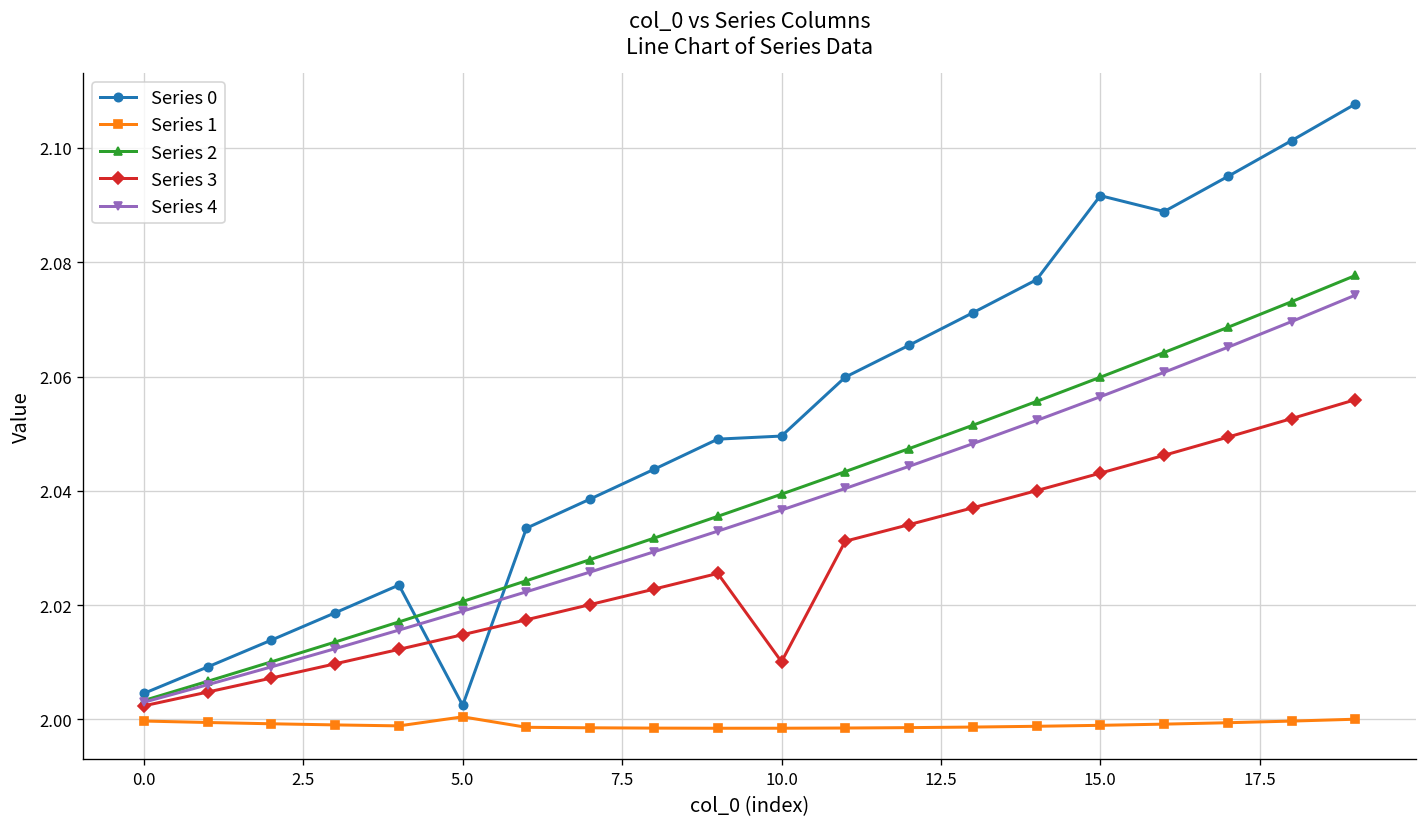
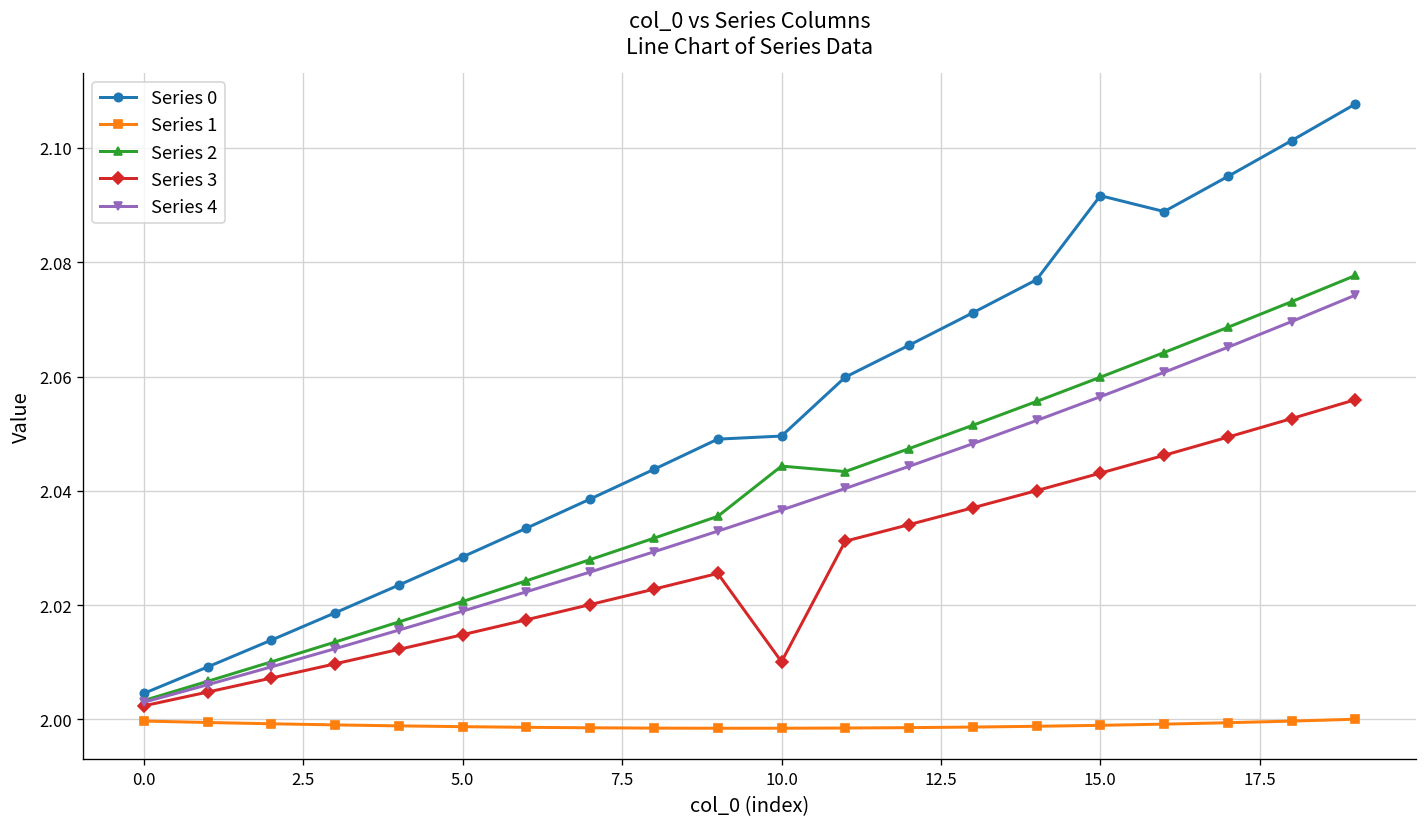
Series 0, 5.0: 2.002 -> 2.028
Series 1, 5.0: 2.000 -> 1.999
Series 2, 10.0: 2.039 -> 2.044
